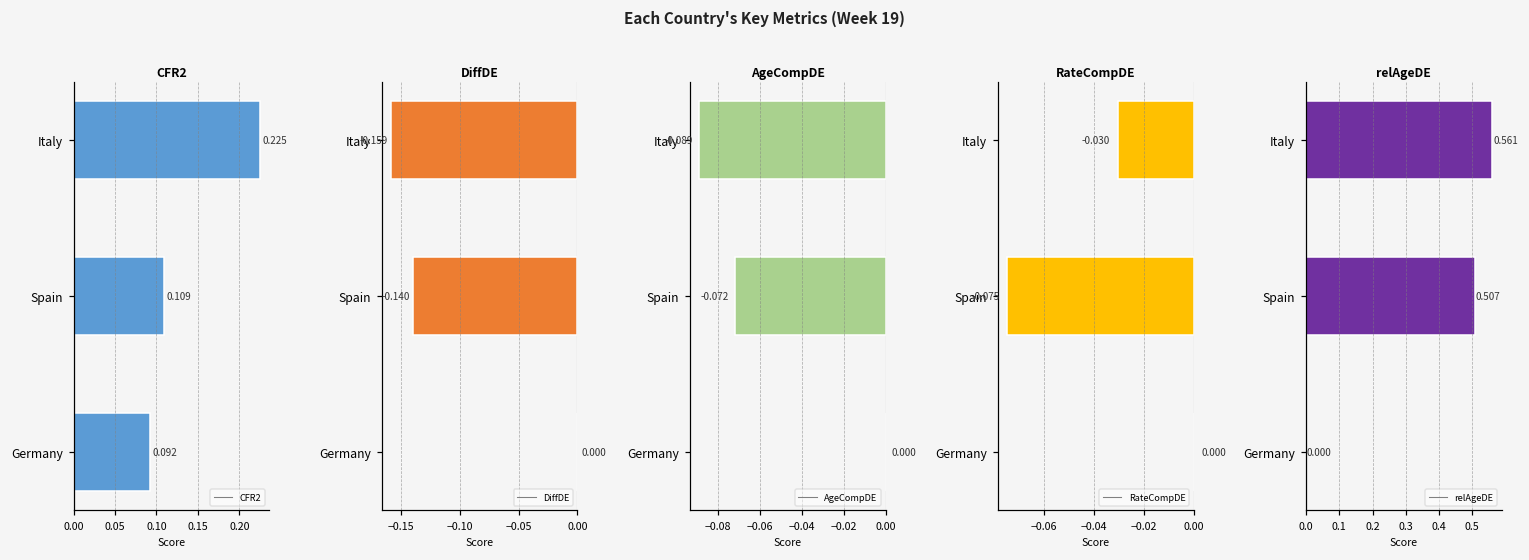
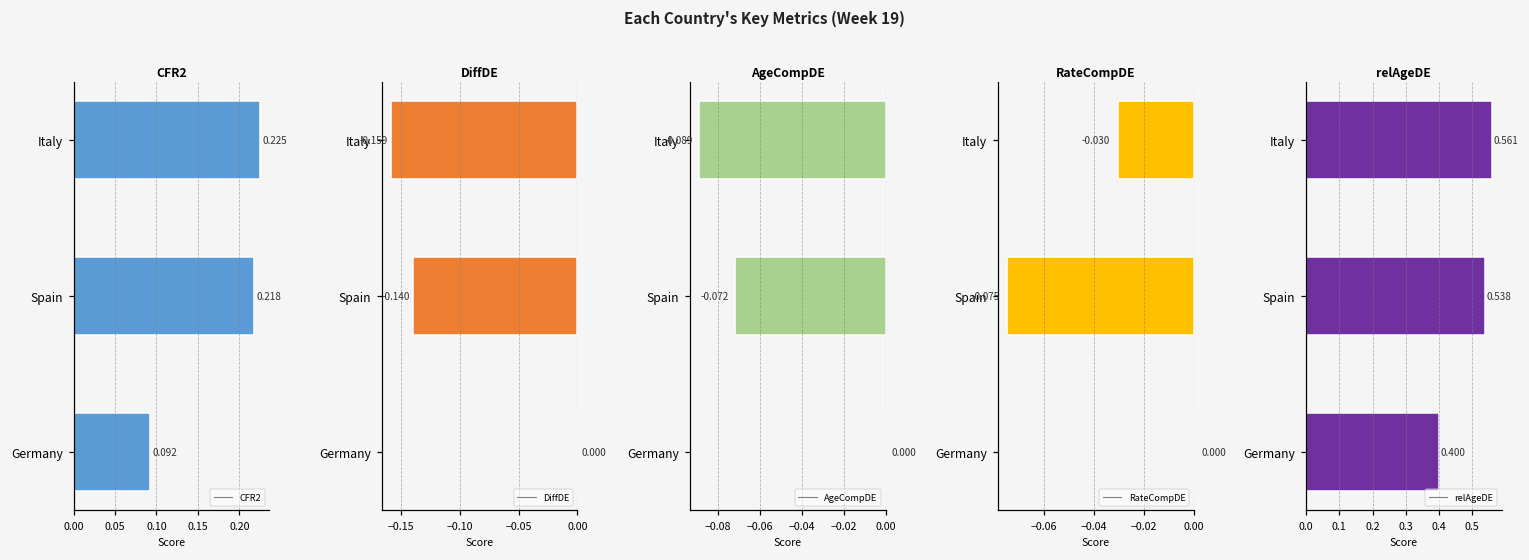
CFR2, Spain: 0.109 -> 0.218
relAgeDE, Spain: 0.507 -> 0.538
relAgeDE, Germany: 0.000 -> 0.400
